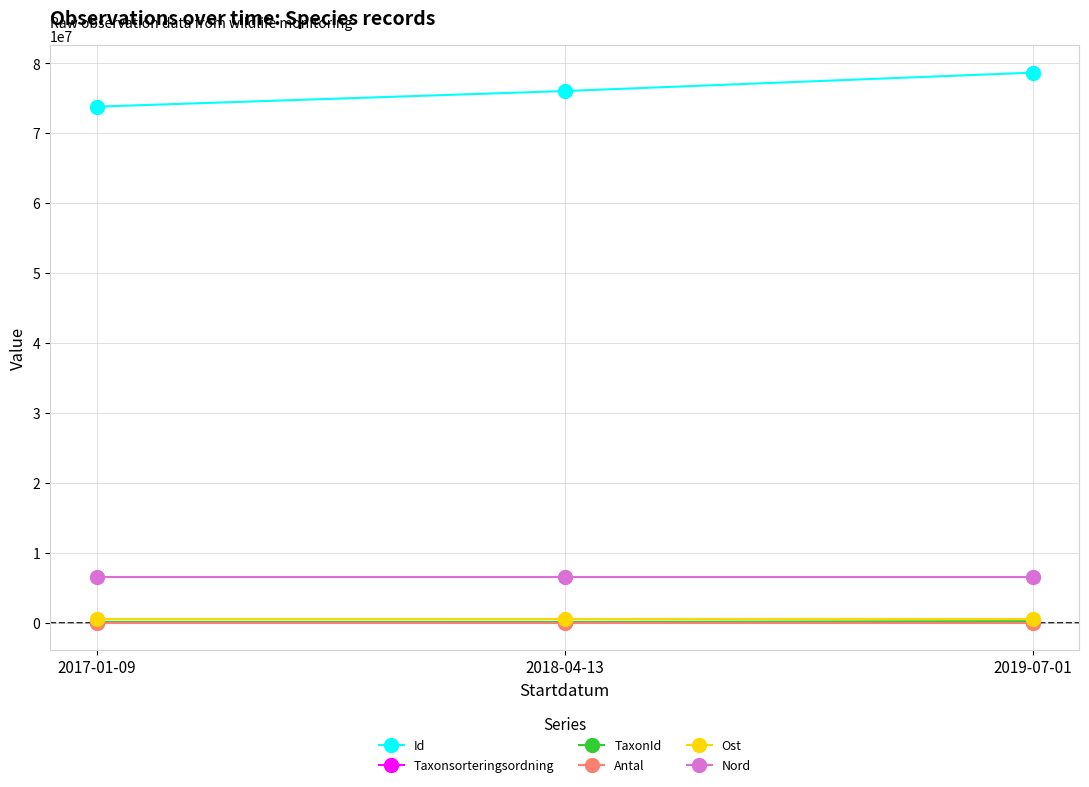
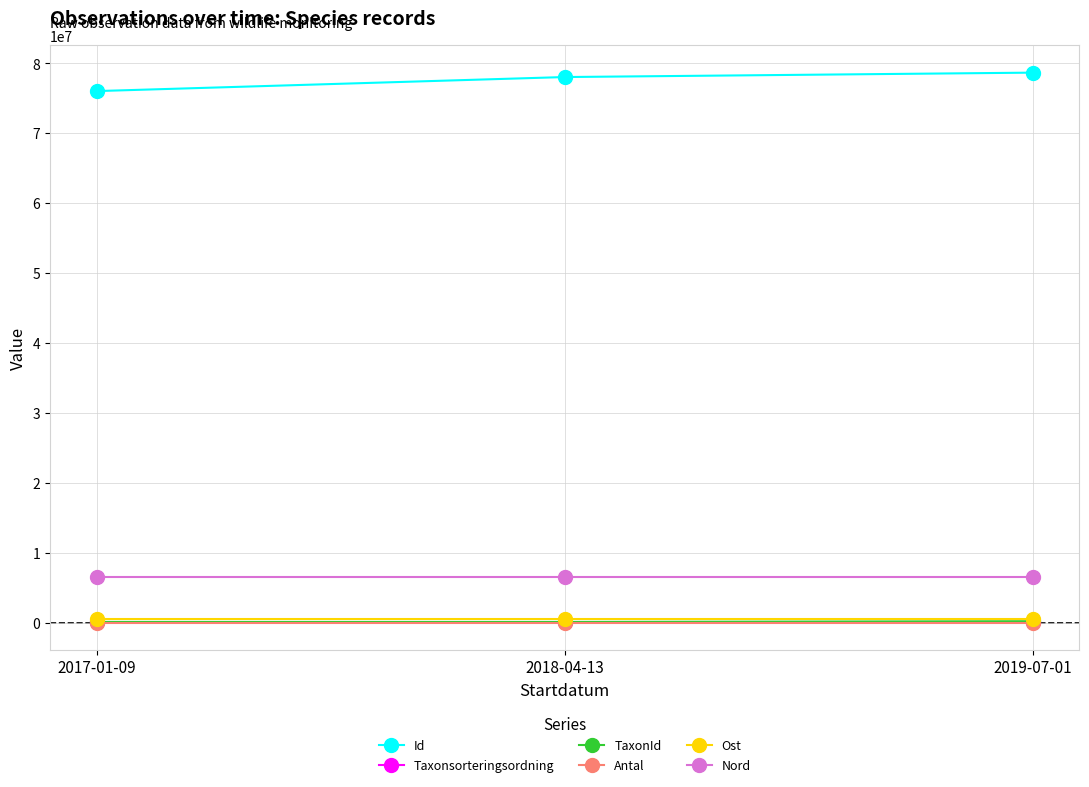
Id, 2017-01-09: 74000000 -> 76000000
Id, 2018-04-13: 76000000 -> 78000000
